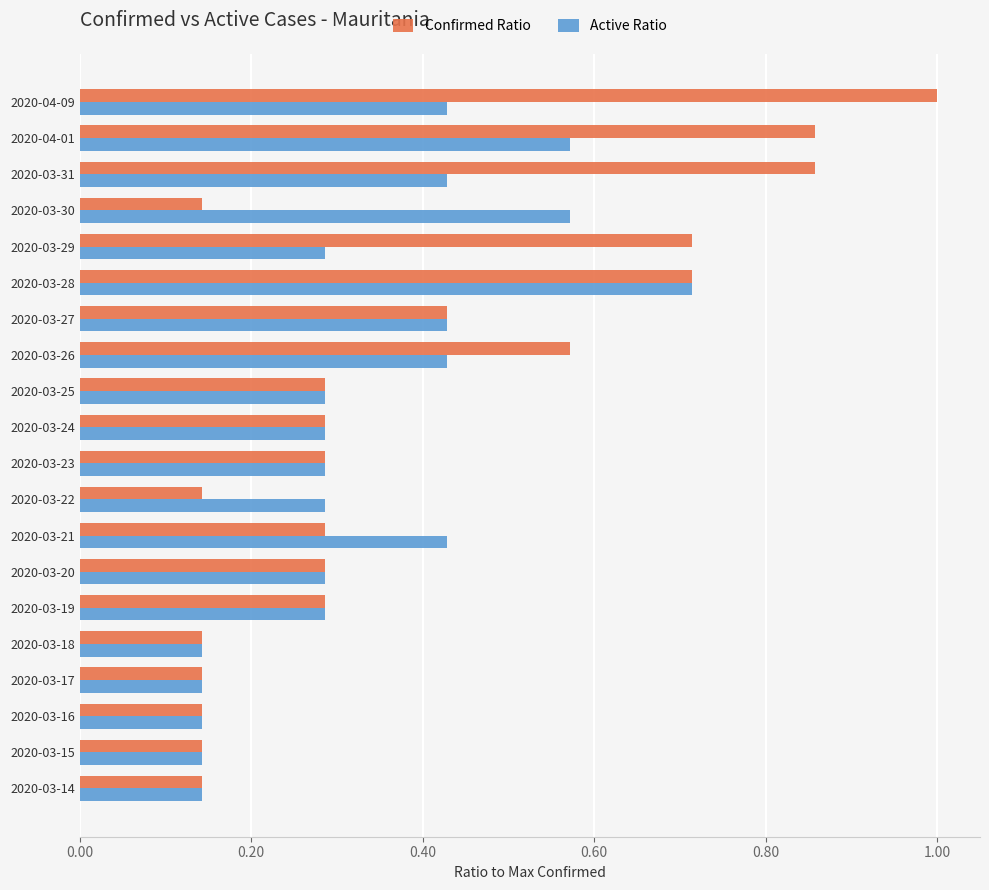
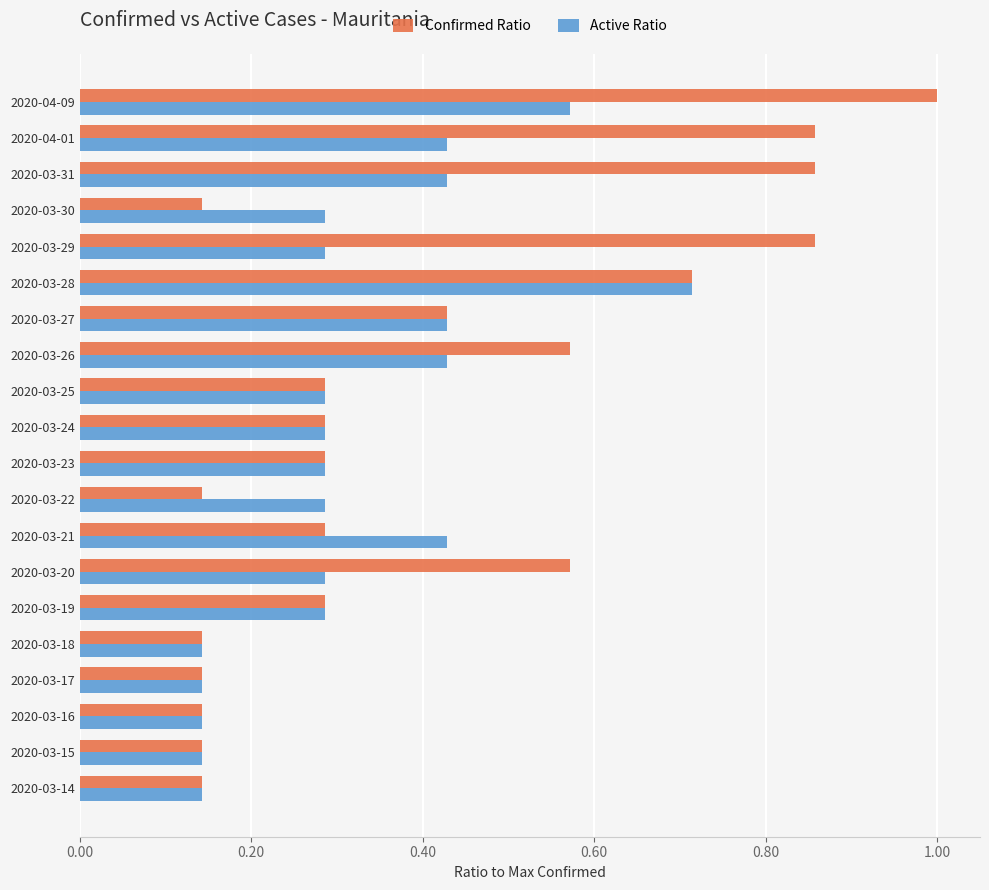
Active Ratio, 2020-04-09: 0.43 -> 0.57
Active Ratio, 2020-04-01: 0.57 -> 0.43
Active Ratio, 2020-03-30: 0.57 -> 0.29
Confirmed Ratio, 2020-03-29: 0.71 -> 0.86
Confirmed Ratio, 2020-03-20: 0.29 -> 0.57
